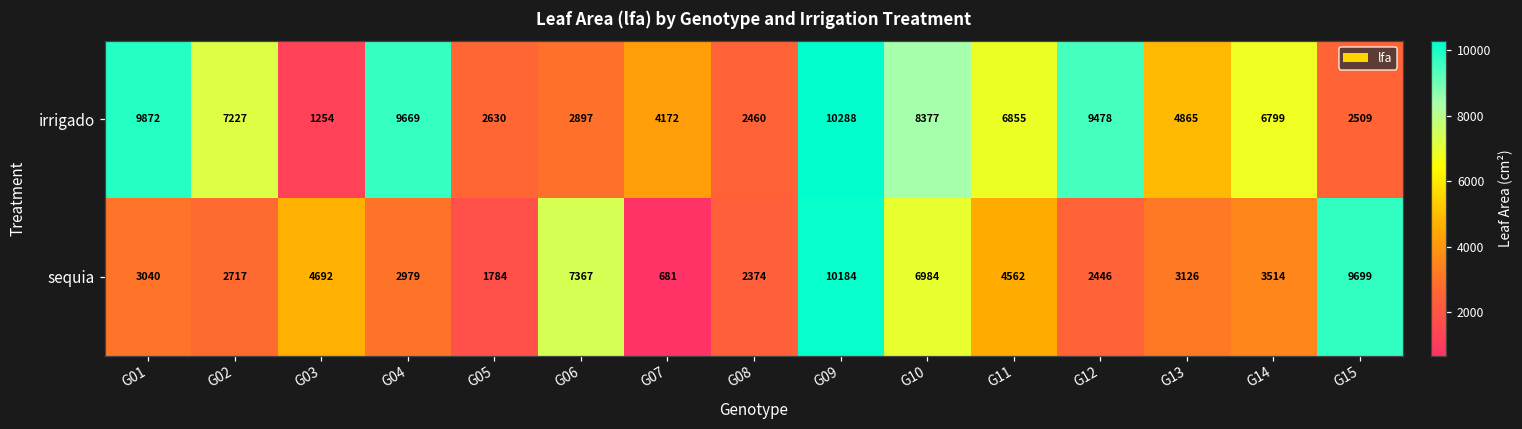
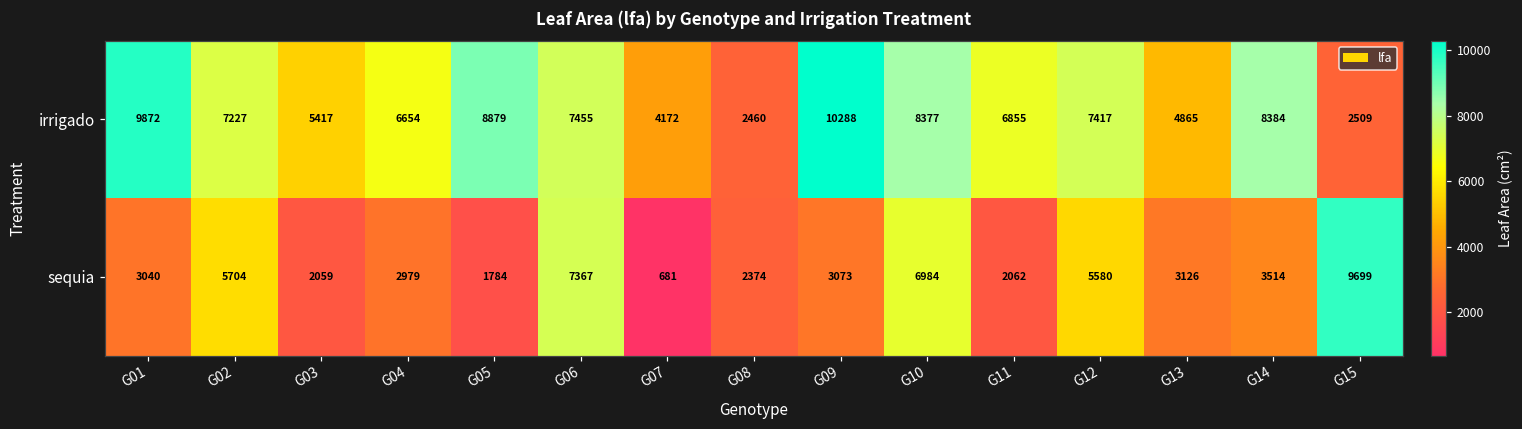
irrigado, G03: 1254 -> 5417
irrigado, G04: 9669 -> 6654
irrigado, G05: 2630 -> 8879
irrigado, G06: 2897 -> 7455
irrigado, G12: 9478 -> 7417
irrigado, G14: 6799 -> 8384
sequia, G02: 2717 -> 5704
sequia, G03: 4692 -> 2059
sequia, G09: 10184 -> 3073
sequia, G11: 4562 -> 2062
sequia, G12: 2446 -> 5580
